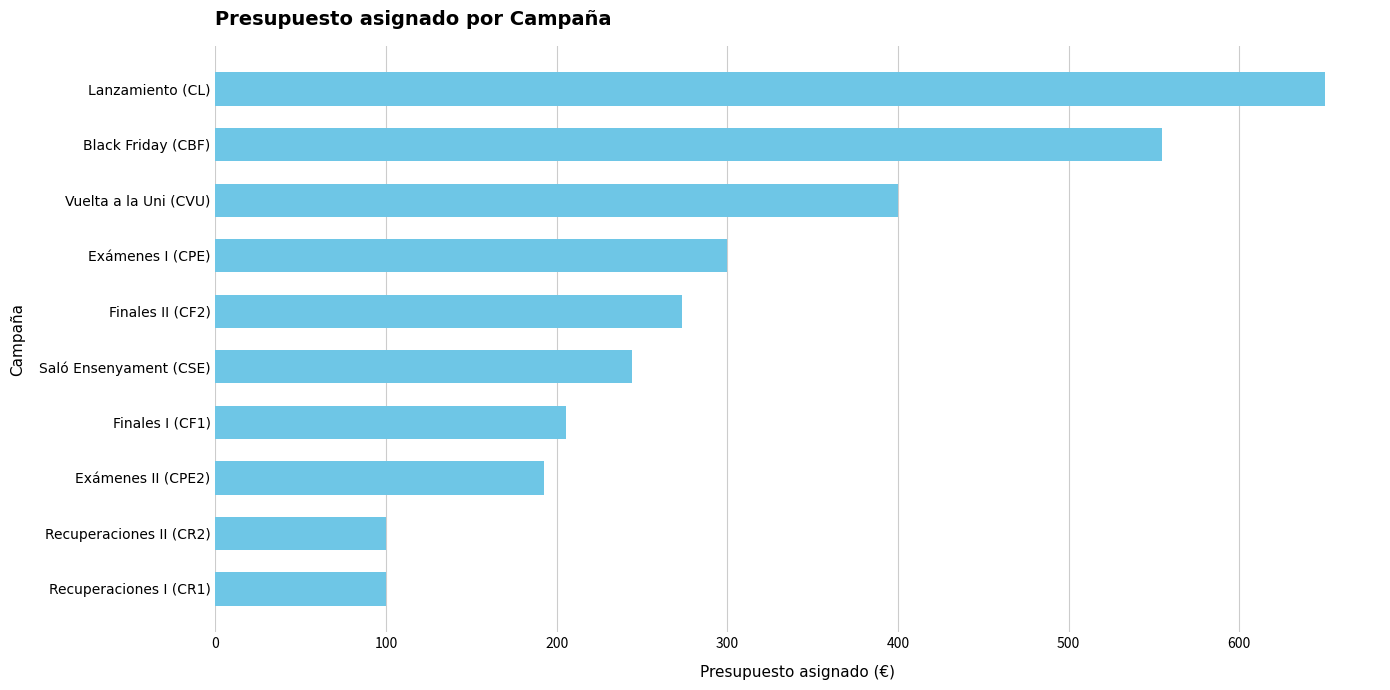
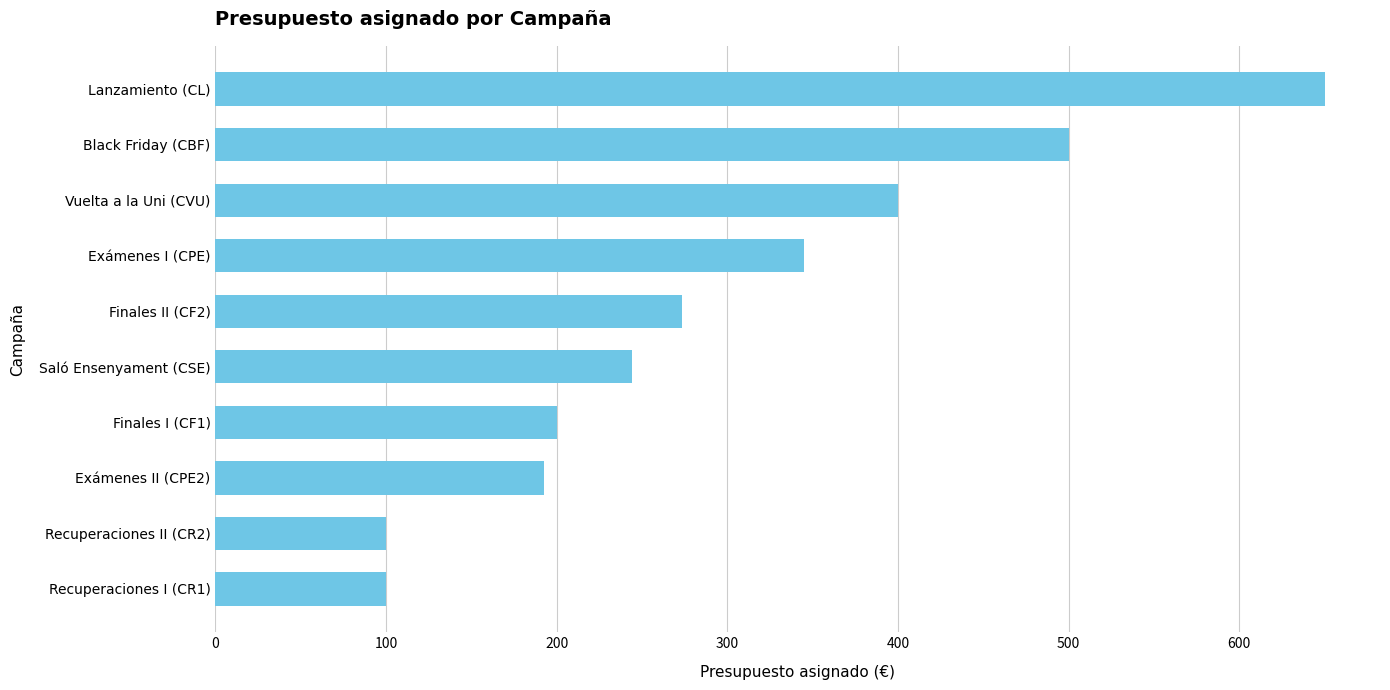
Black Friday (CBF): 555 -> 500
Exámenes I (CPE): 300 -> 345
Finales I (CF1): 206 -> 200
